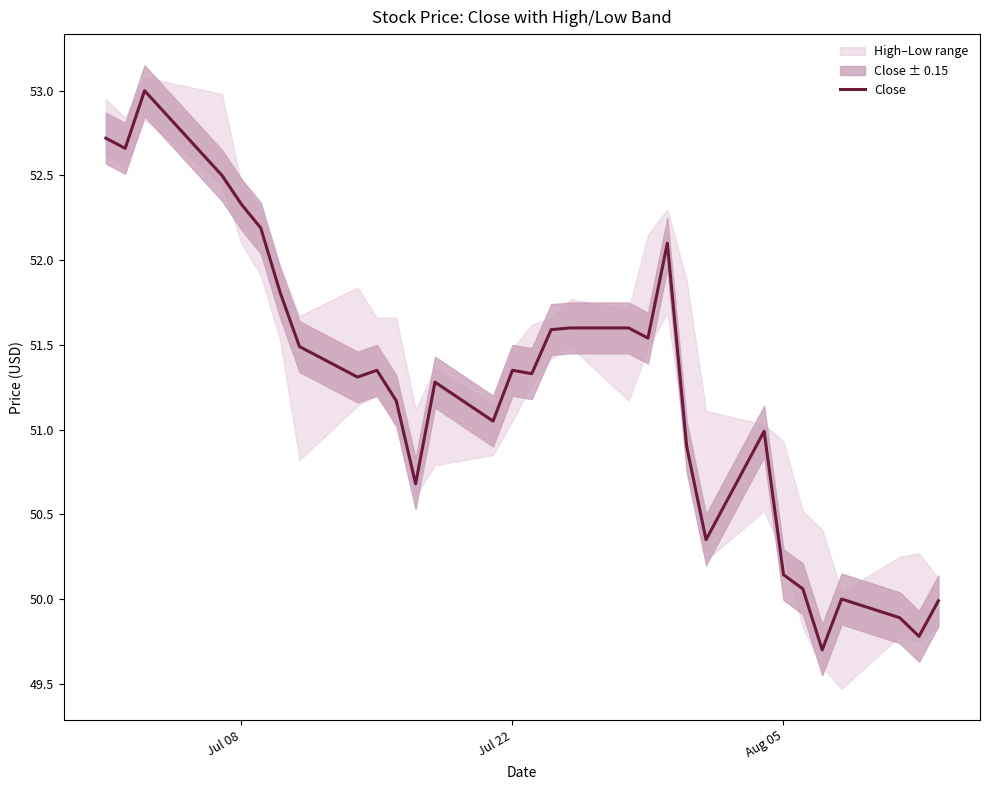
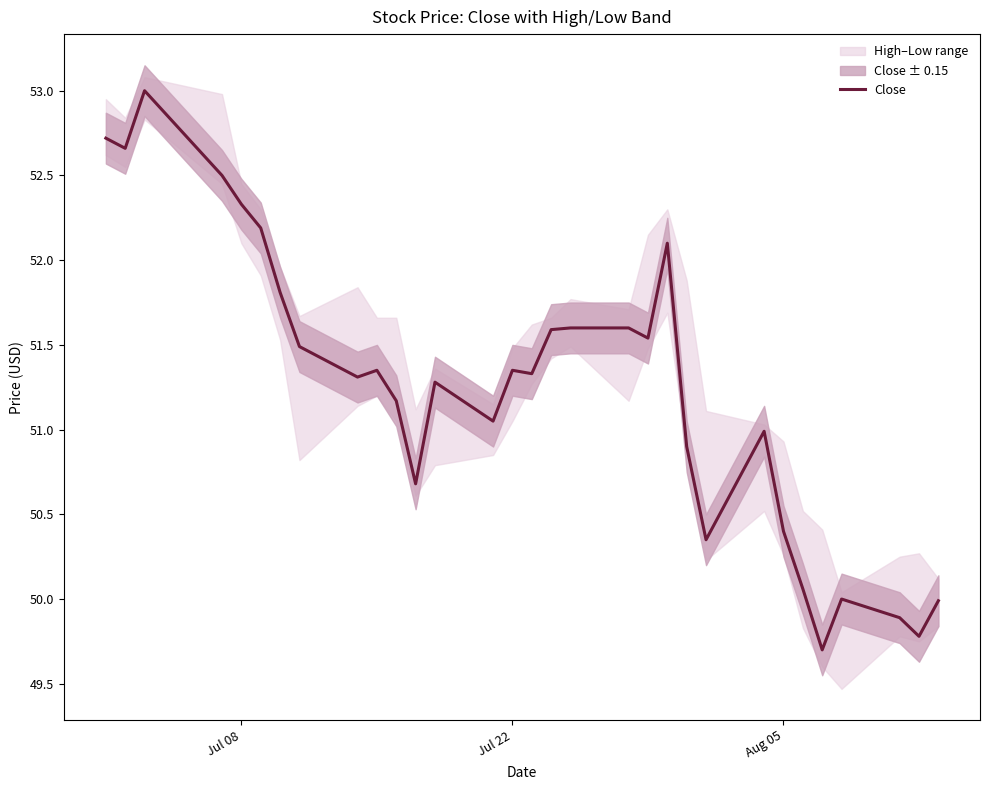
Close, Aug 05: 50.14 -> 50.40
